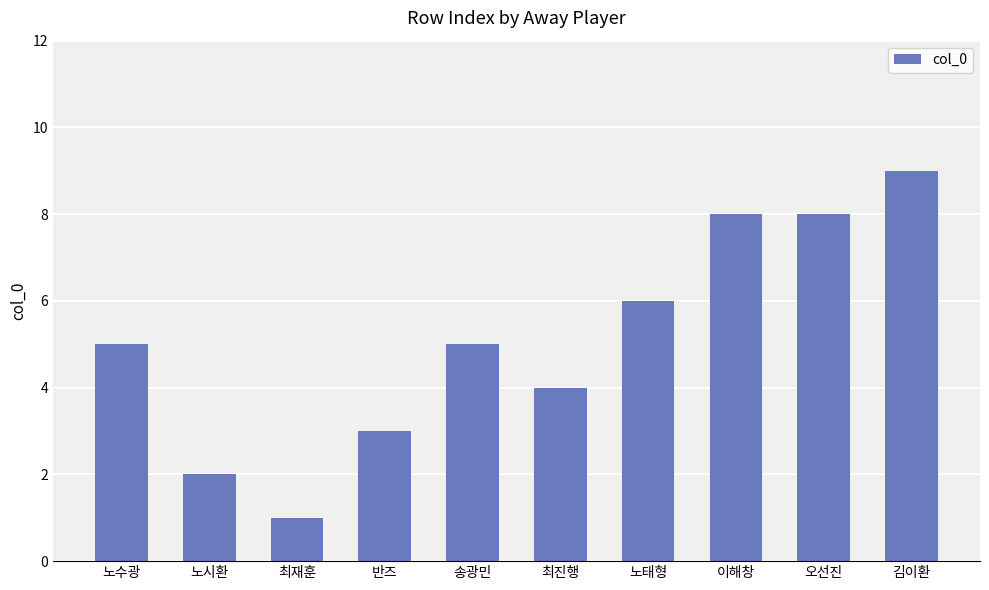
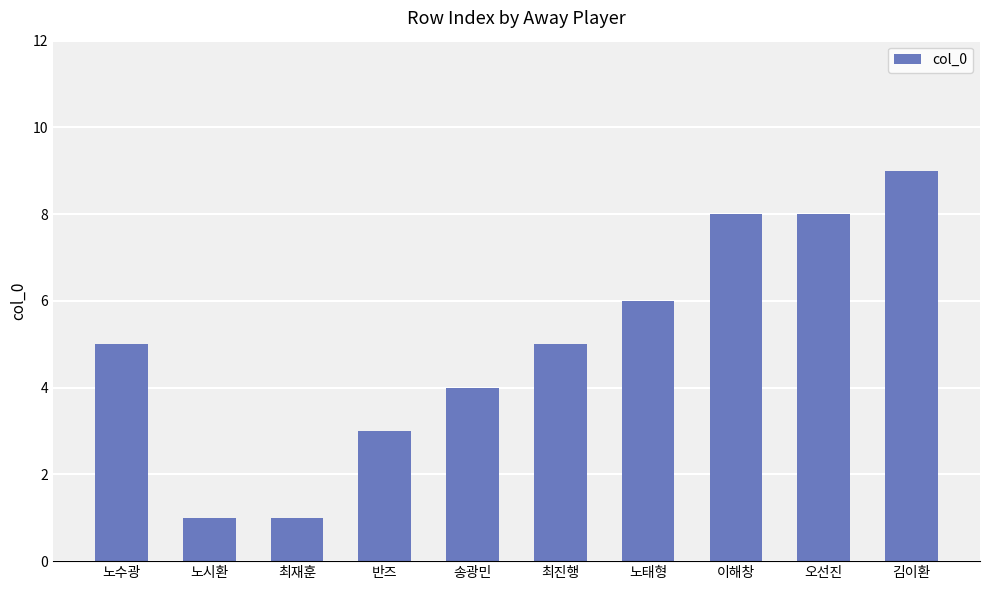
노시환: 2 -> 1
송광민: 5 -> 4
최진행: 4 -> 5
